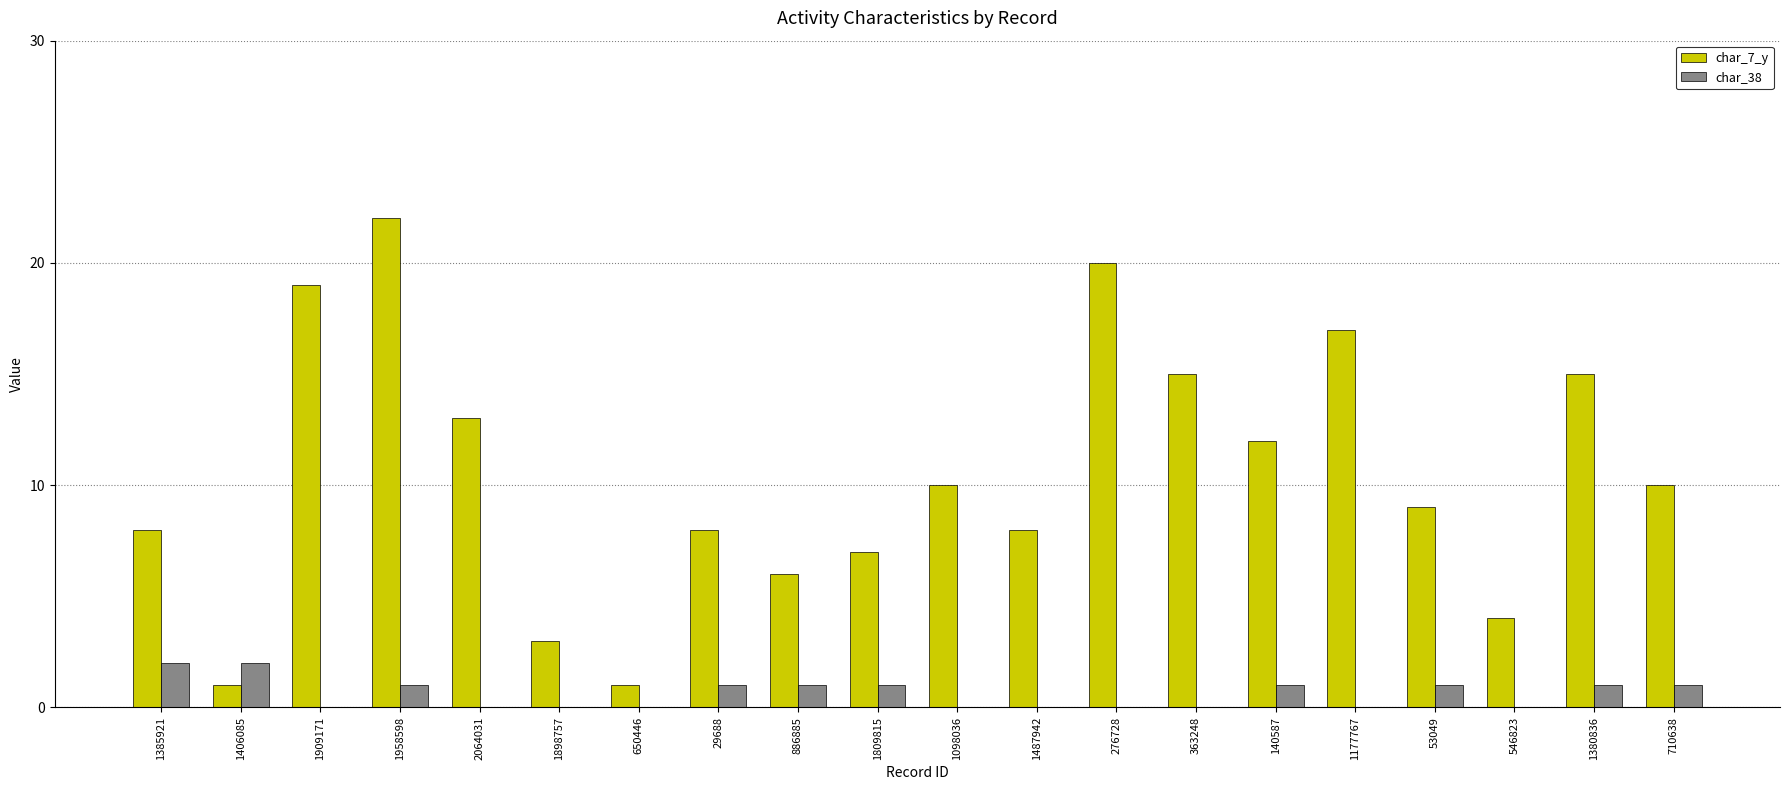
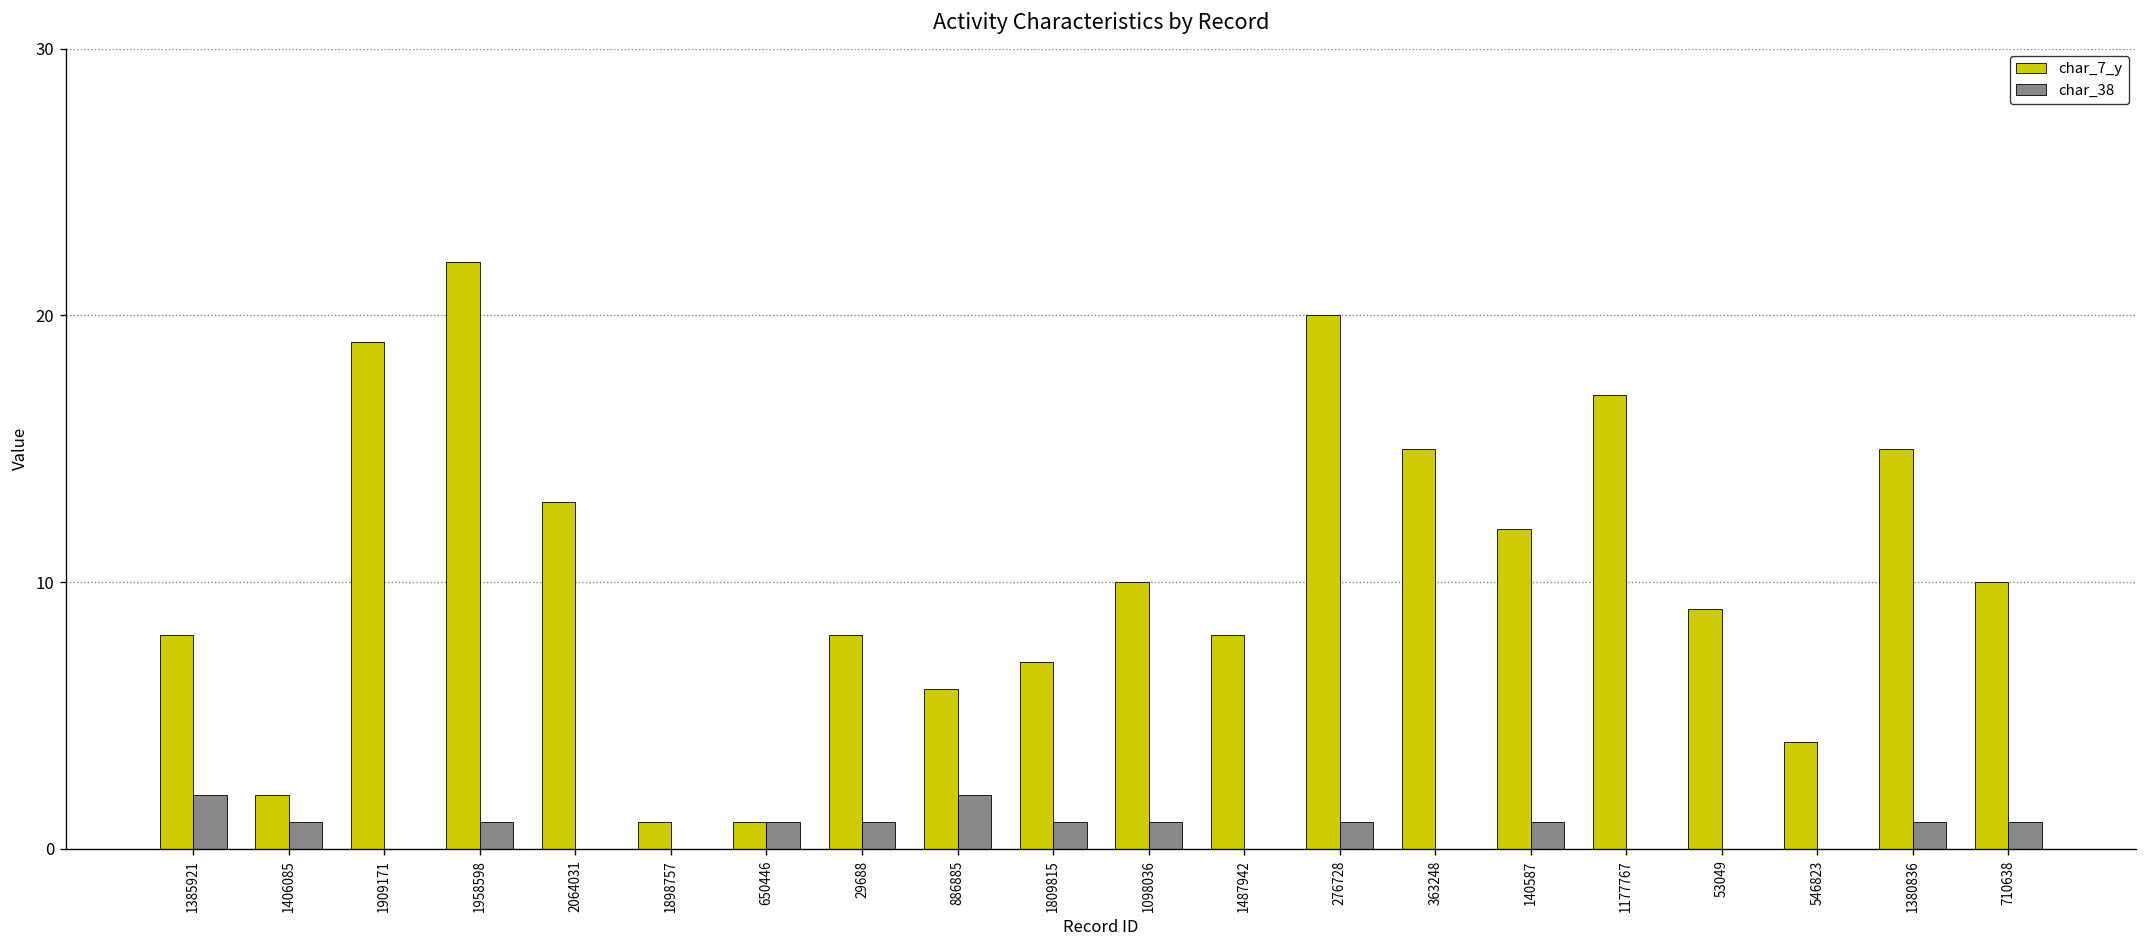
char_7_y, 1406085: 1 -> 2
char_38, 1406085: 2 -> 1
char_7_y, 1898757: 3 -> 1
char_38, 650446: 0 -> 1
char_38, 886885: 1 -> 2
char_38, 1098036: 0 -> 1
char_38, 276728: 0 -> 1
char_38, 53049: 1 -> 0
